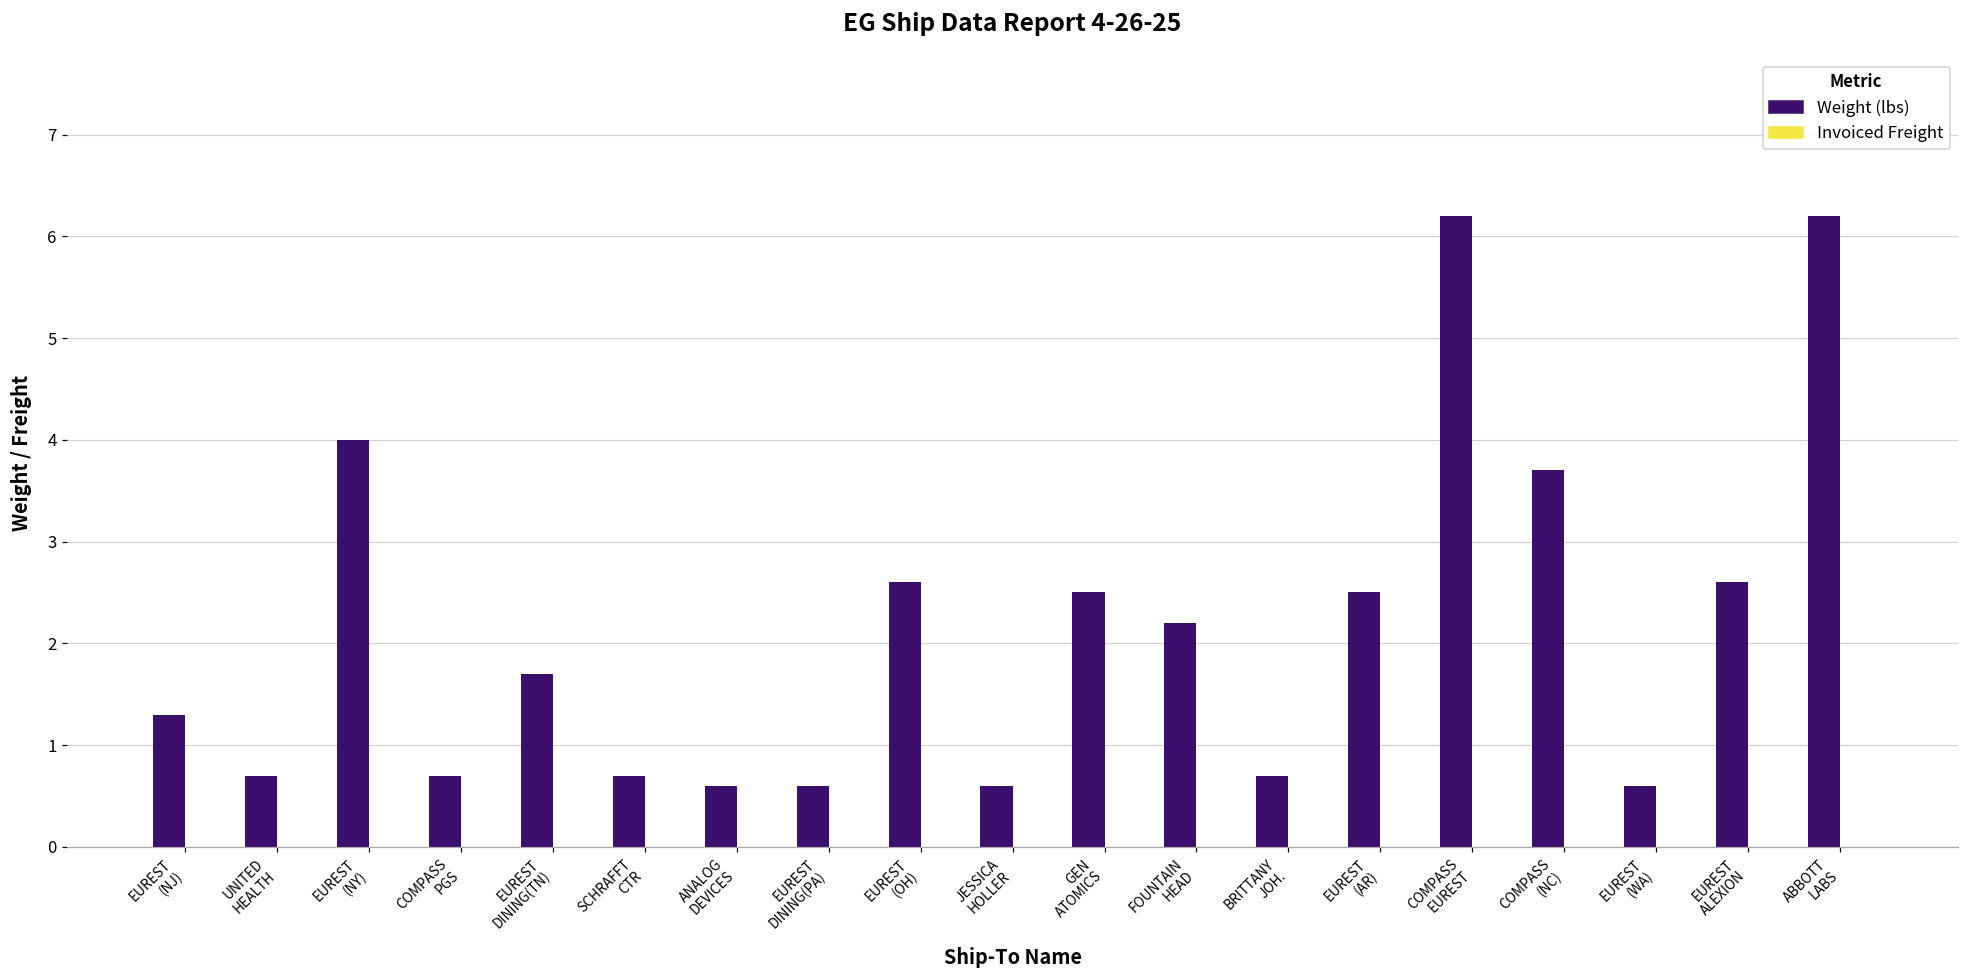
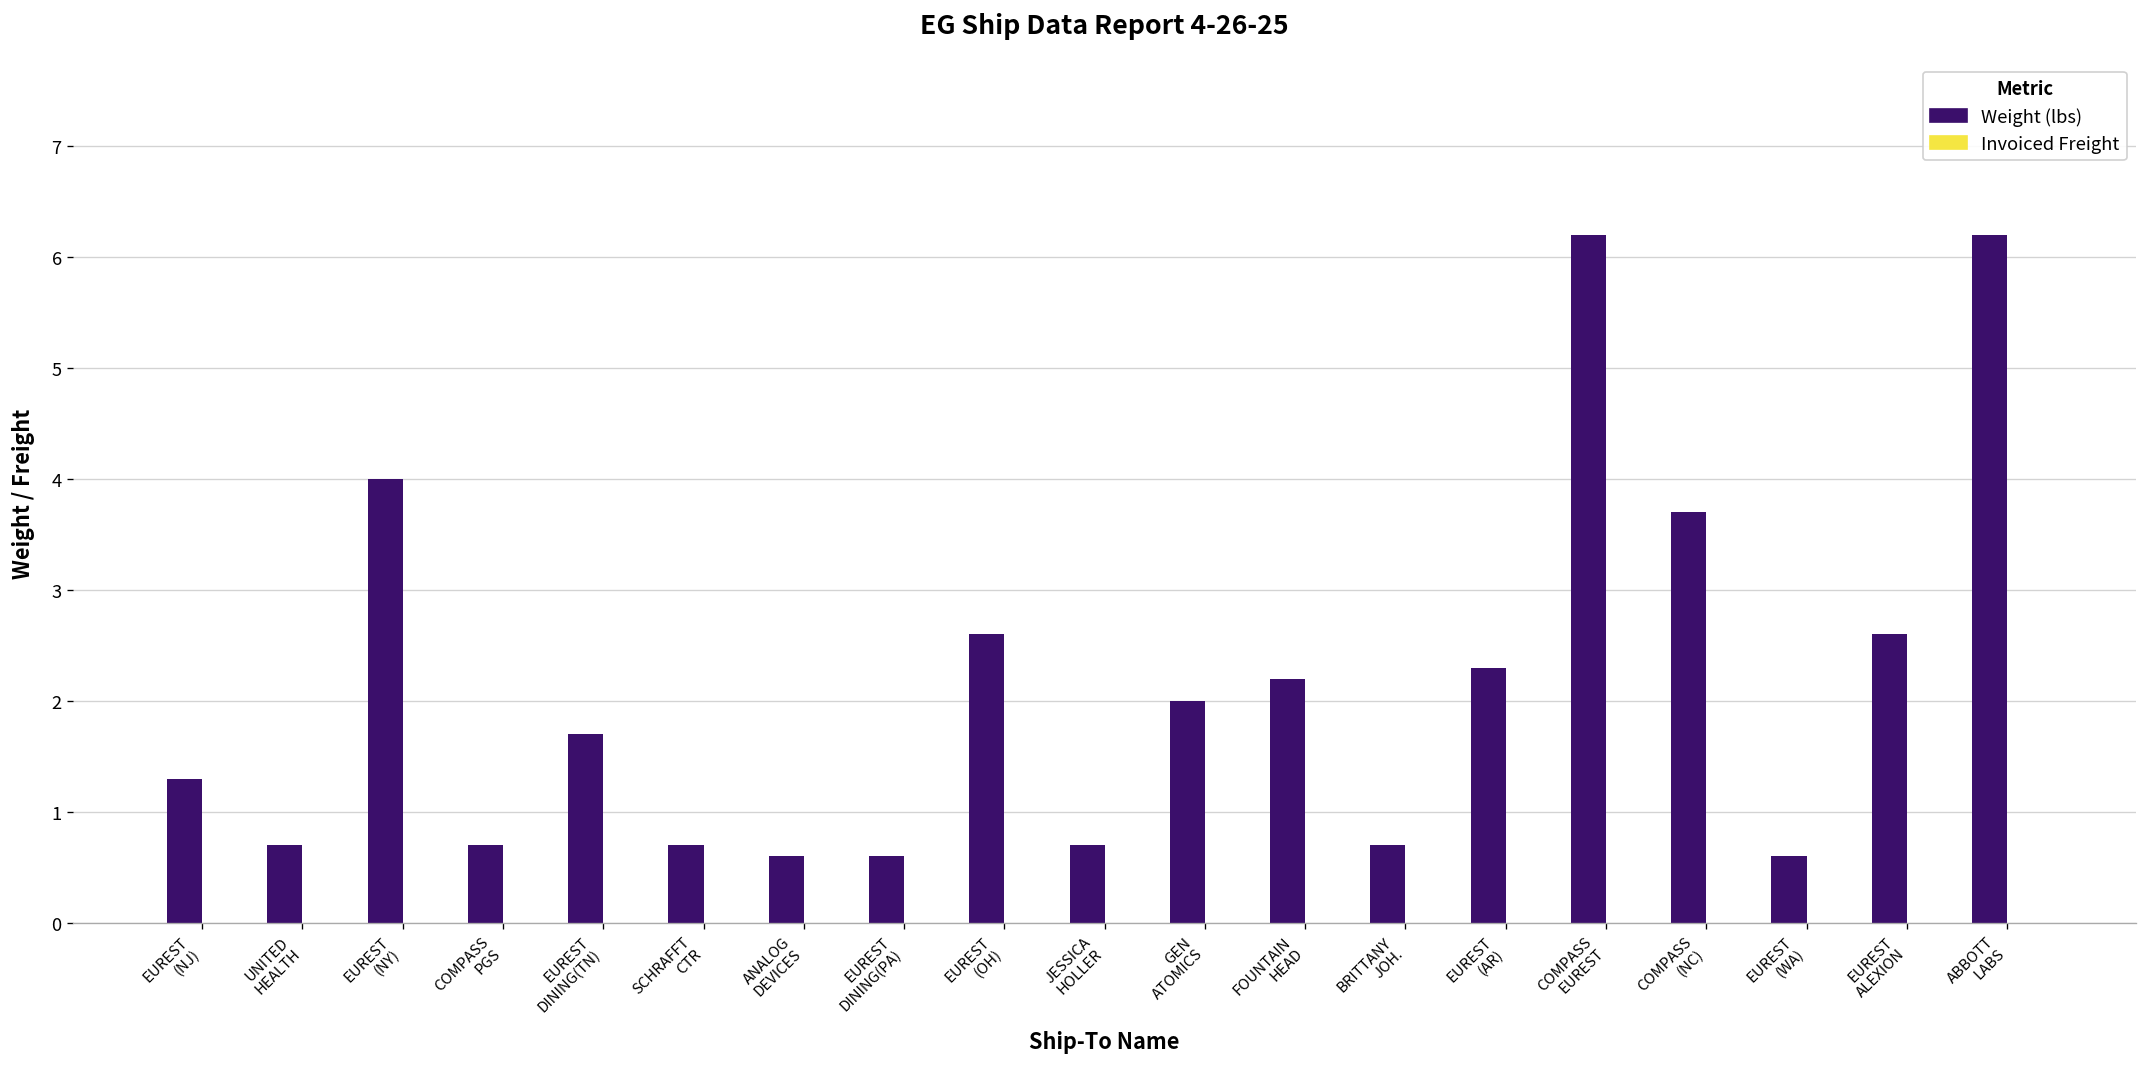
Weight (lbs), JESSICA HOLLER: 0.6 -> 0.7
Weight (lbs), GEN ATOMICS: 2.5 -> 2.0
Weight (lbs), EUREST (AR): 2.5 -> 2.3
